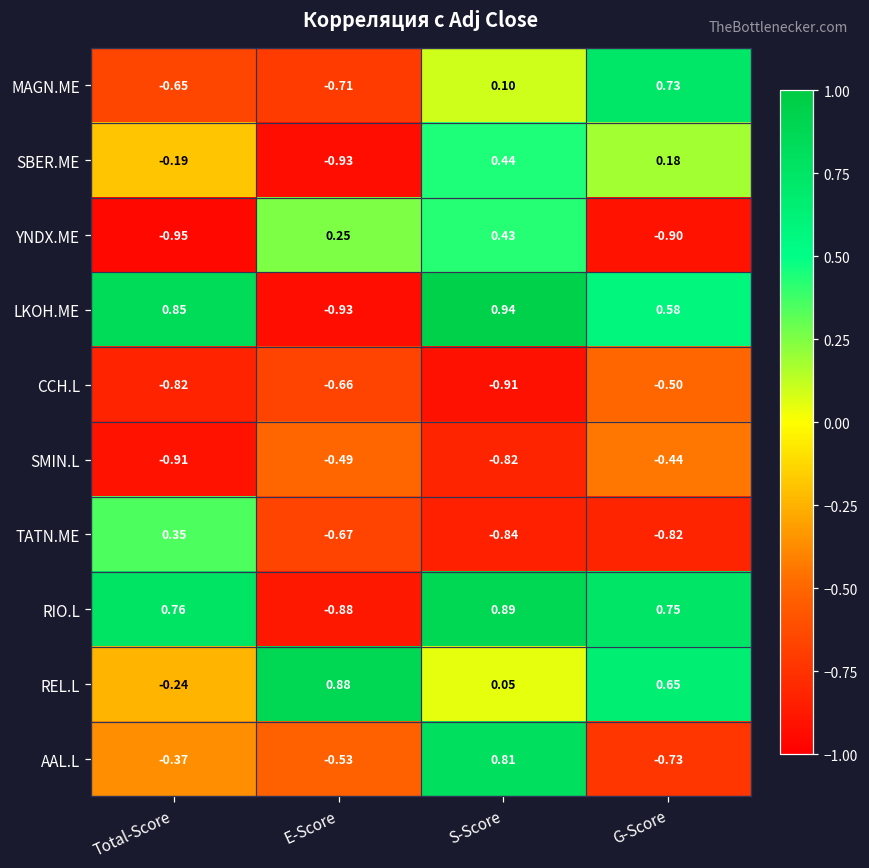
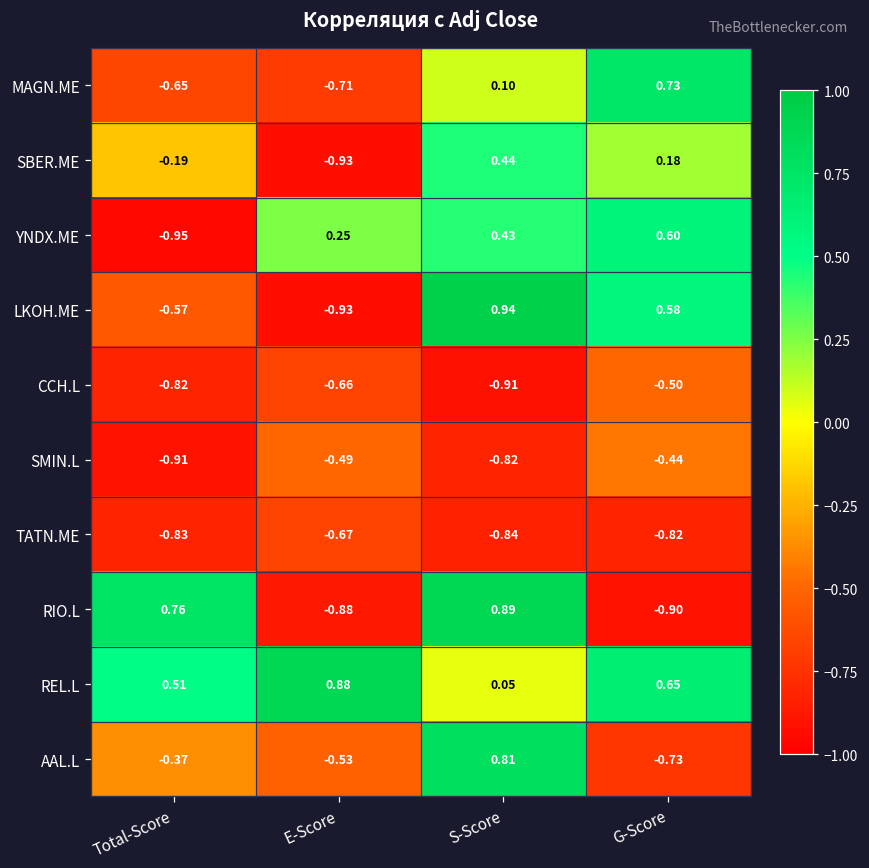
YNDX.ME, G-Score: -0.90 -> 0.60
LKOH.ME, Total-Score: 0.85 -> -0.57
TATN.ME, Total-Score: 0.35 -> -0.83
RIO.L, G-Score: 0.75 -> -0.90
REL.L, Total-Score: -0.24 -> 0.51
